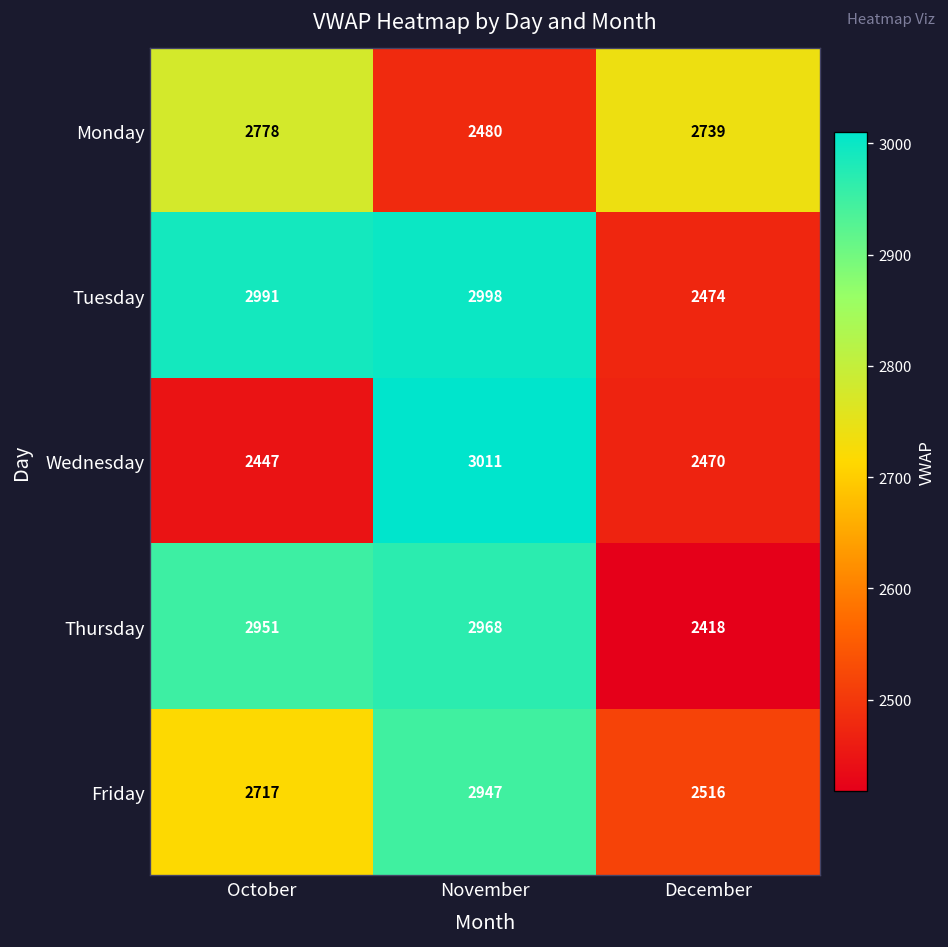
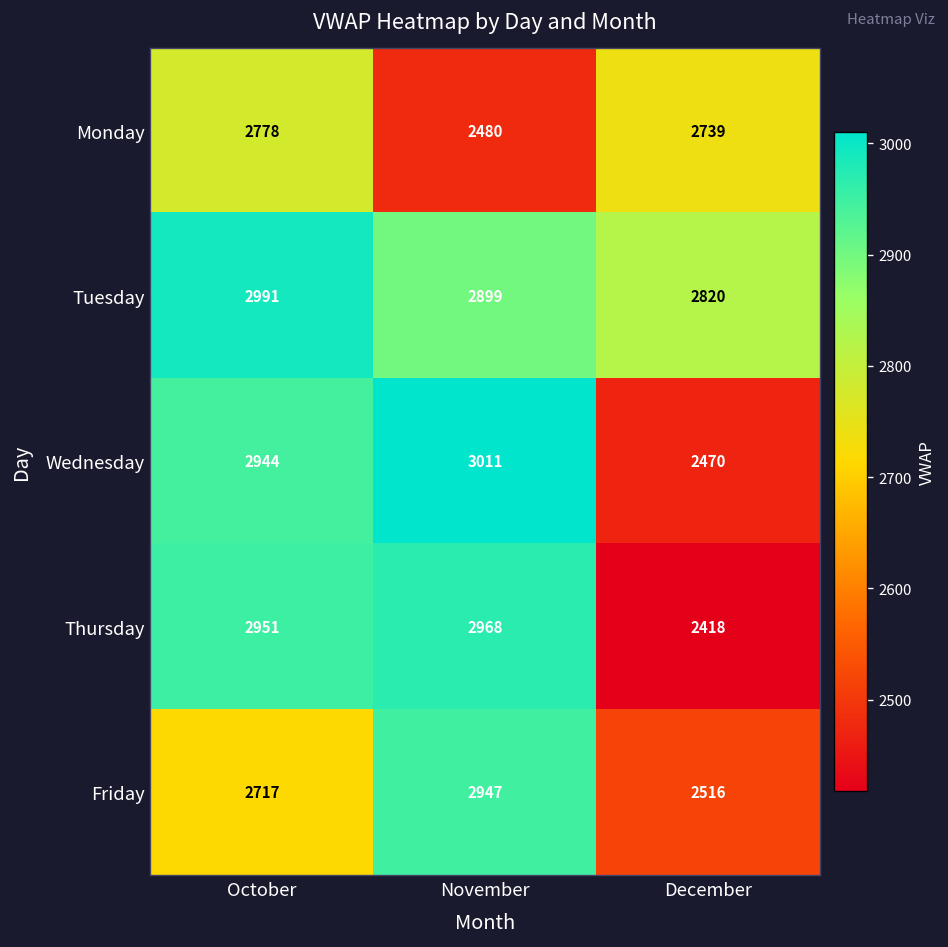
Tuesday, November: 2998 -> 2899
Tuesday, December: 2474 -> 2820
Wednesday, October: 2447 -> 2944
